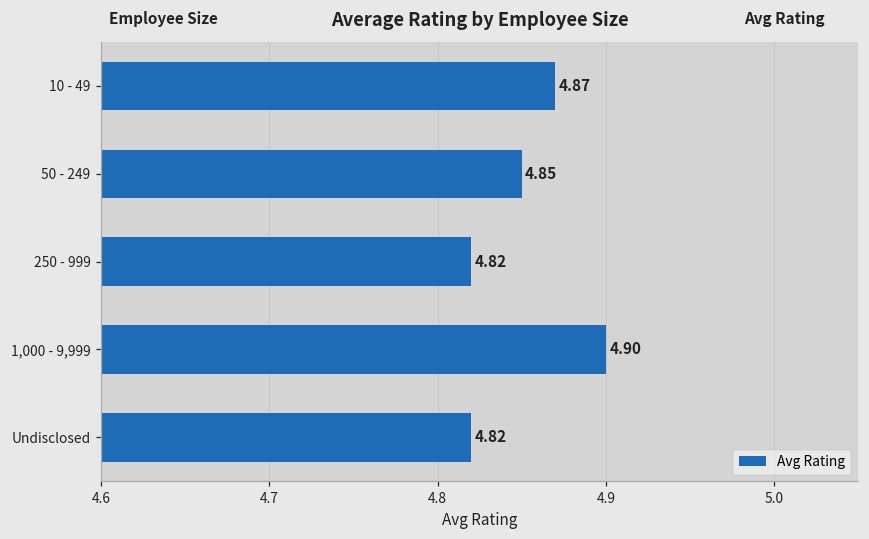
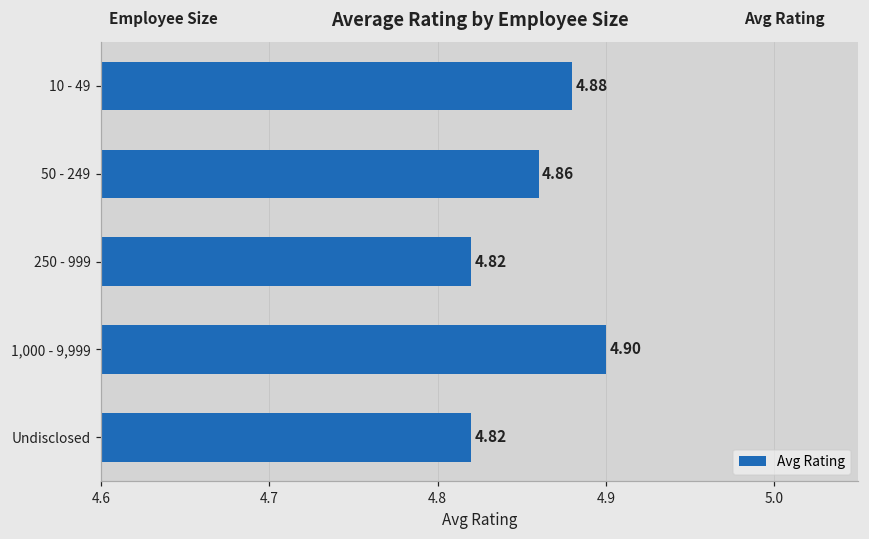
10 - 49: 4.87 -> 4.88
50 - 249: 4.85 -> 4.86
